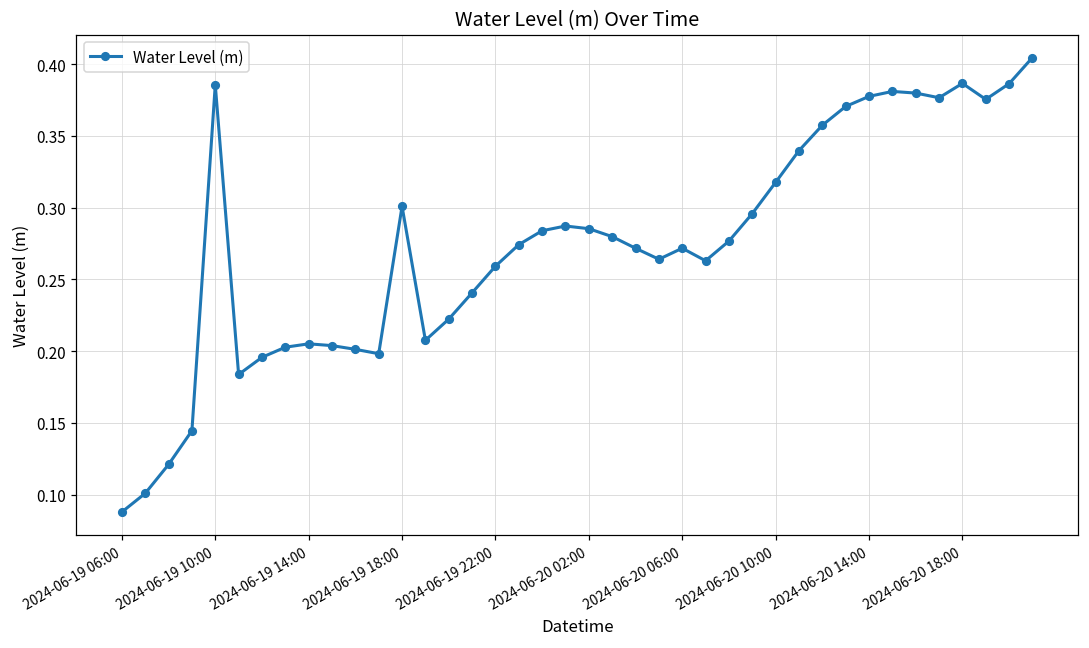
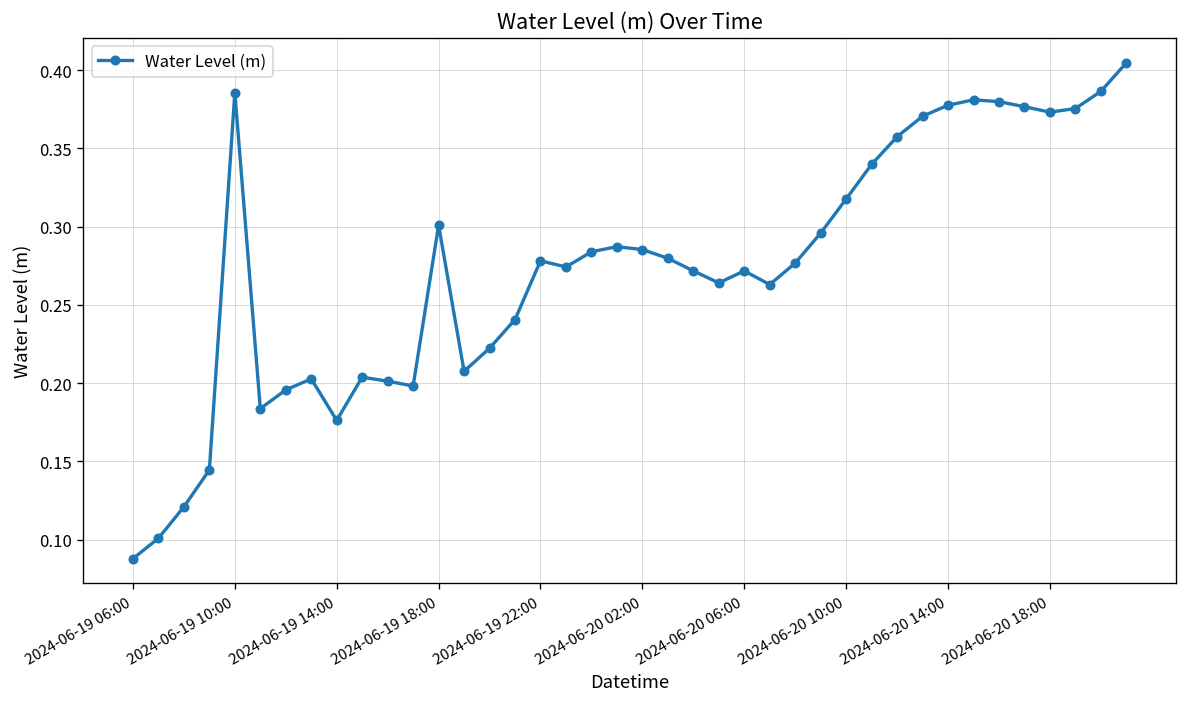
2024-06-19 14:00: 0.205 -> 0.176
2024-06-19 22:00: 0.259 -> 0.278
2024-06-20 18:00: 0.387 -> 0.373
